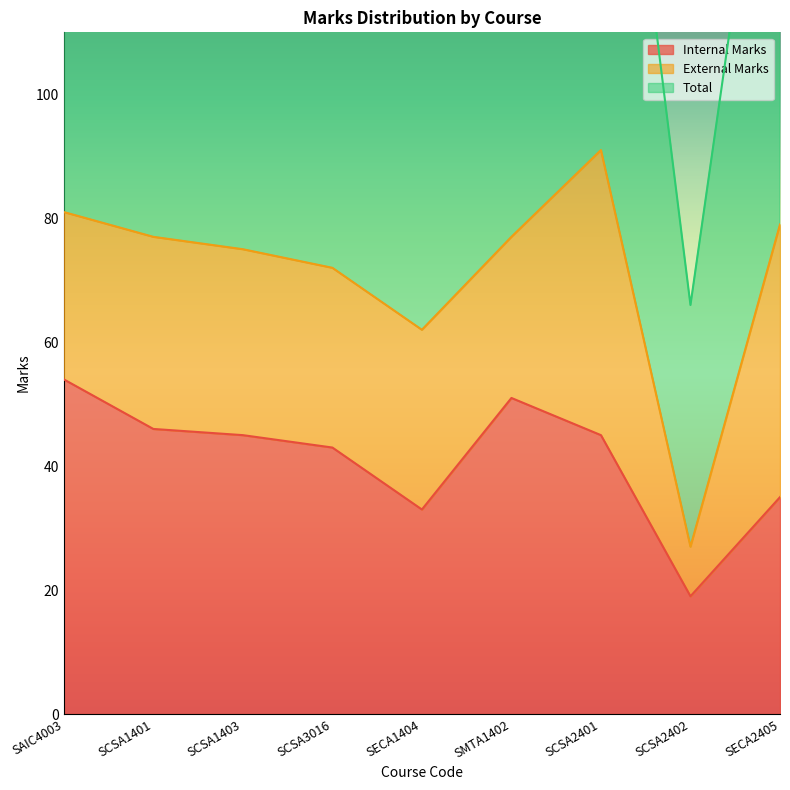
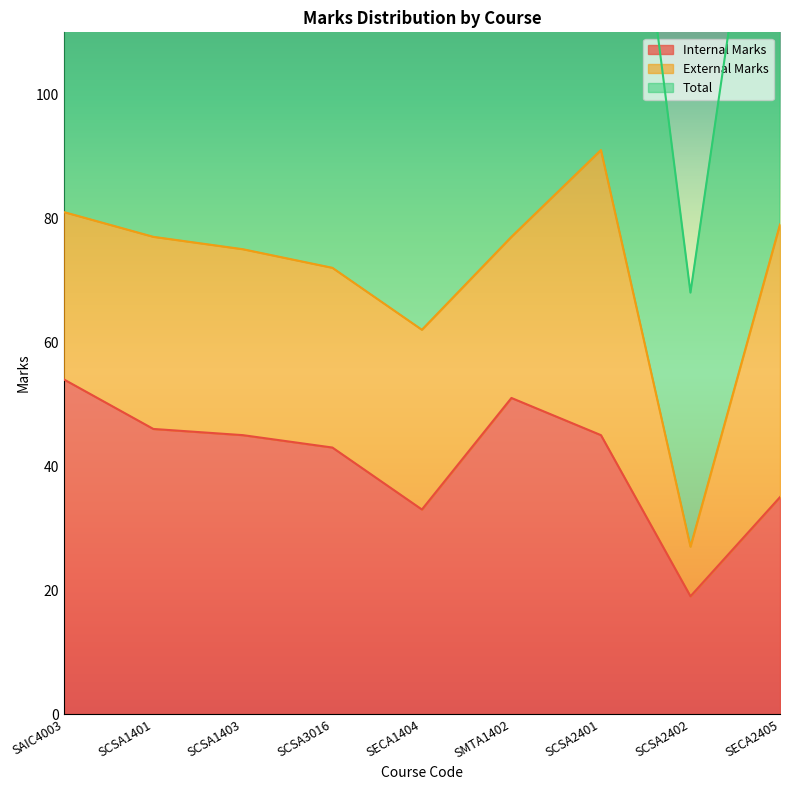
Total, SCSA2402: 39 -> 41
